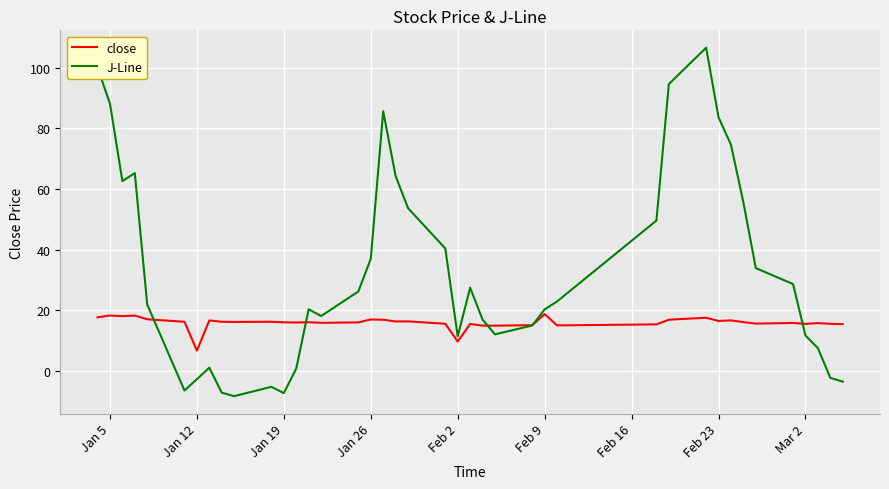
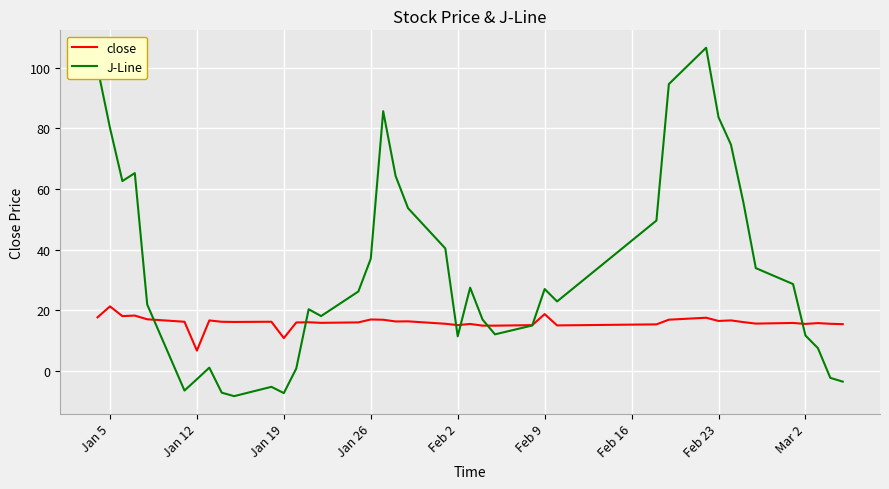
close, Jan 5: 18 -> 21
J-Line, Jan 5: 88 -> 80
close, Jan 19: 16 -> 11
close, Feb 2: 10 -> 15
J-Line, Feb 9: 20 -> 27
